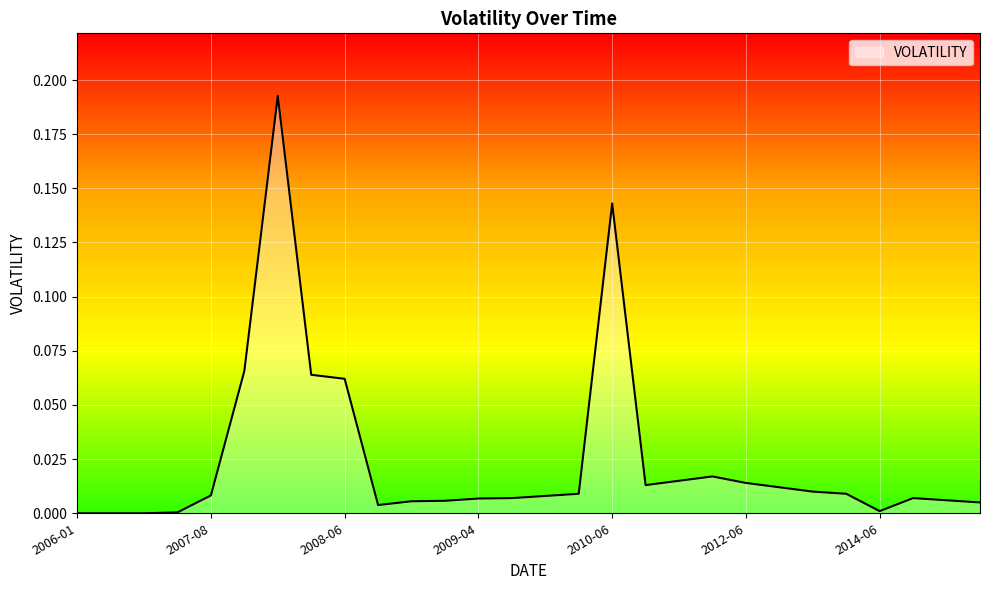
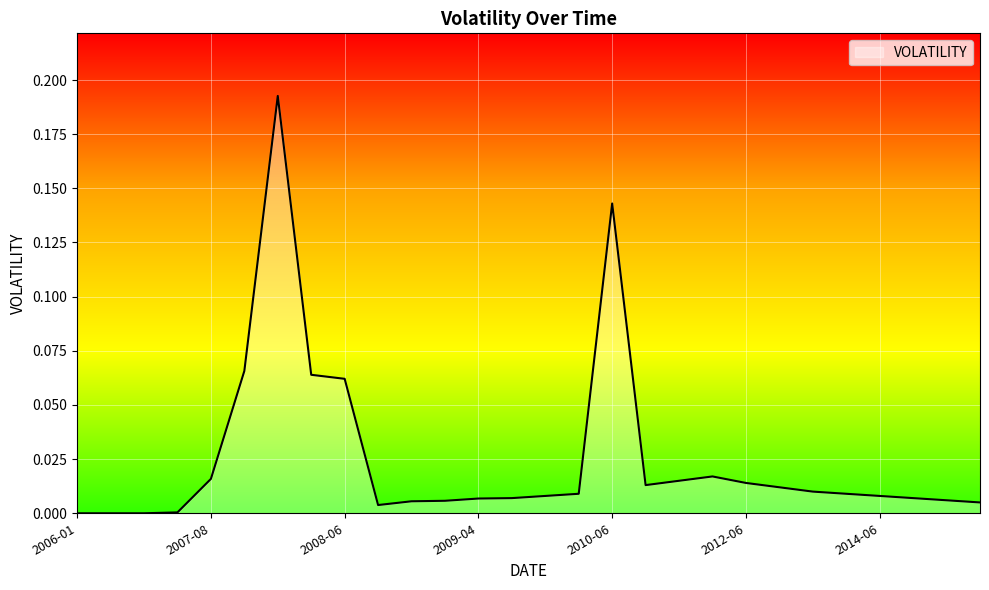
2007-08: 0.008 -> 0.016
2014-06: 0.001 -> 0.008
